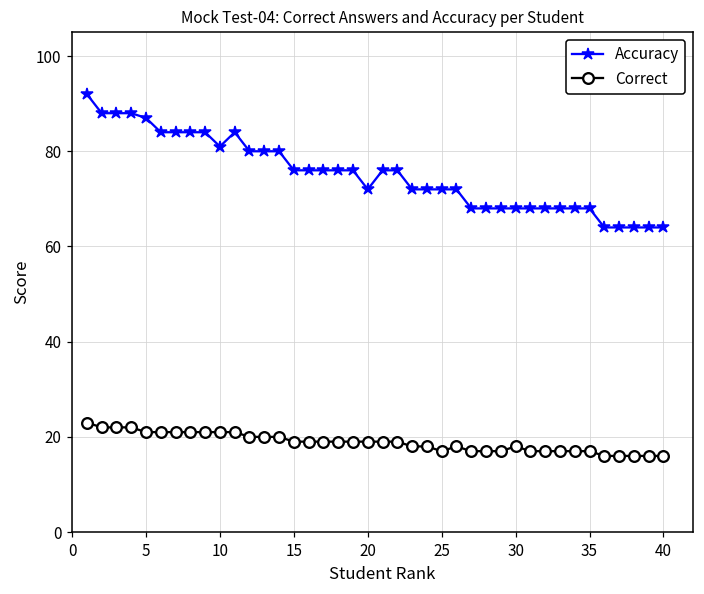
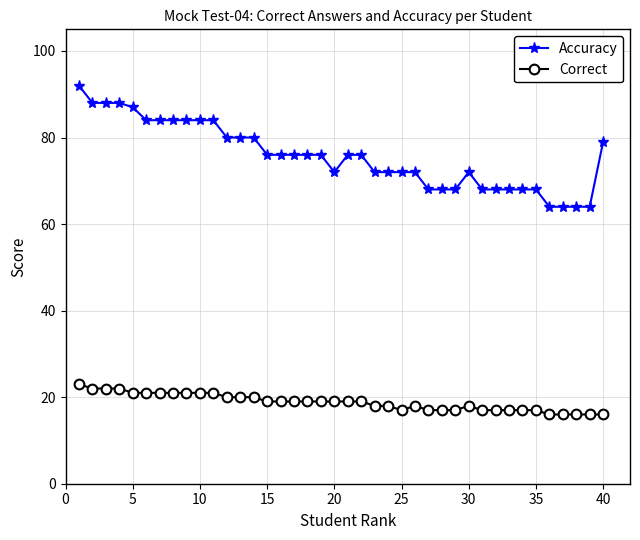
Accuracy, 10: 81 -> 84
Accuracy, 30: 68 -> 72
Accuracy, 40: 64 -> 79
